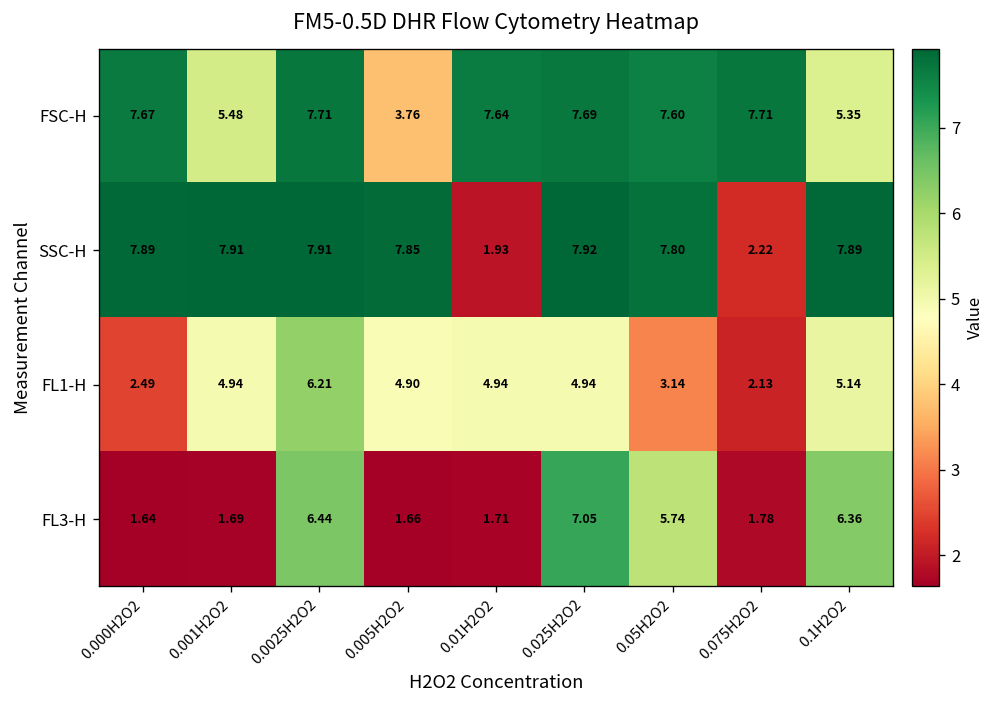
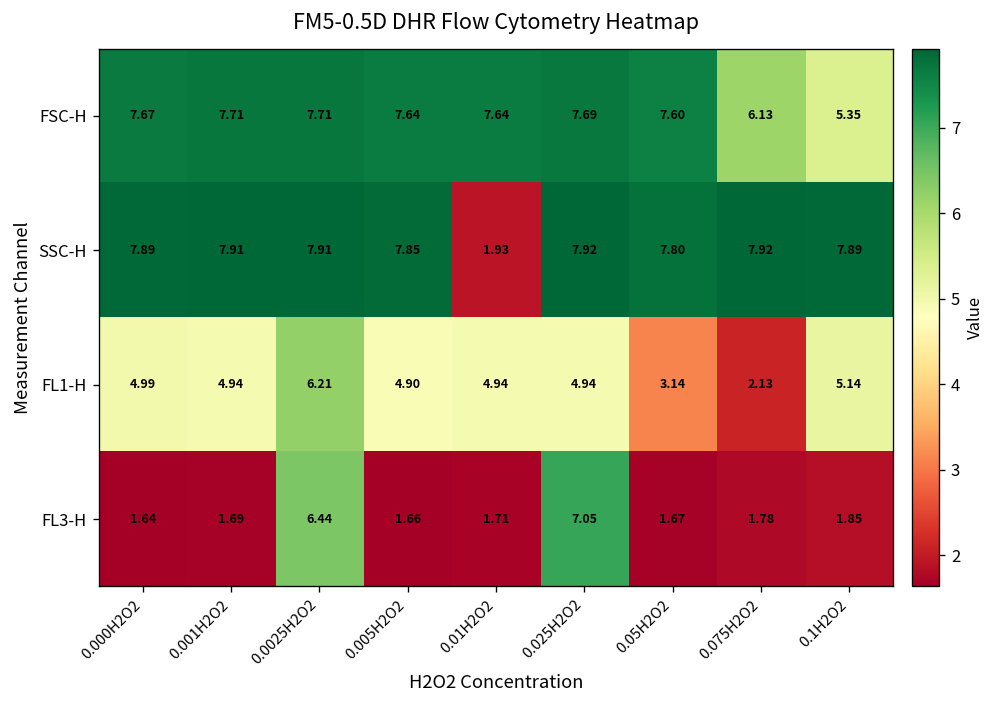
FSC-H, 0.001H2O2: 5.48 -> 7.71
FSC-H, 0.005H2O2: 3.76 -> 7.64
FSC-H, 0.075H2O2: 7.71 -> 6.13
SSC-H, 0.075H2O2: 2.22 -> 7.92
FL1-H, 0.000H2O2: 2.49 -> 4.99
FL3-H, 0.05H2O2: 5.74 -> 1.67
FL3-H, 0.1H2O2: 6.36 -> 1.85
